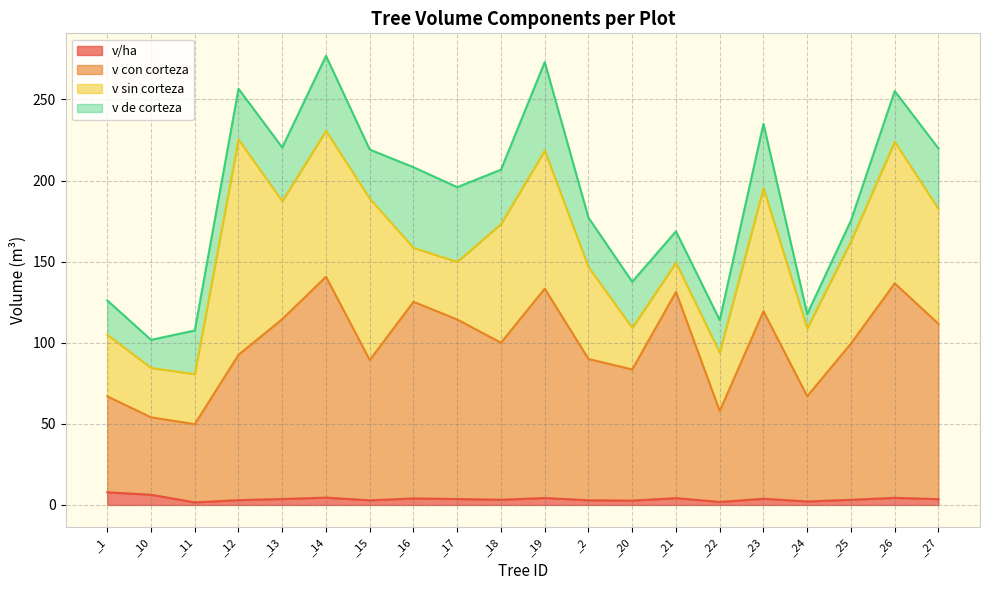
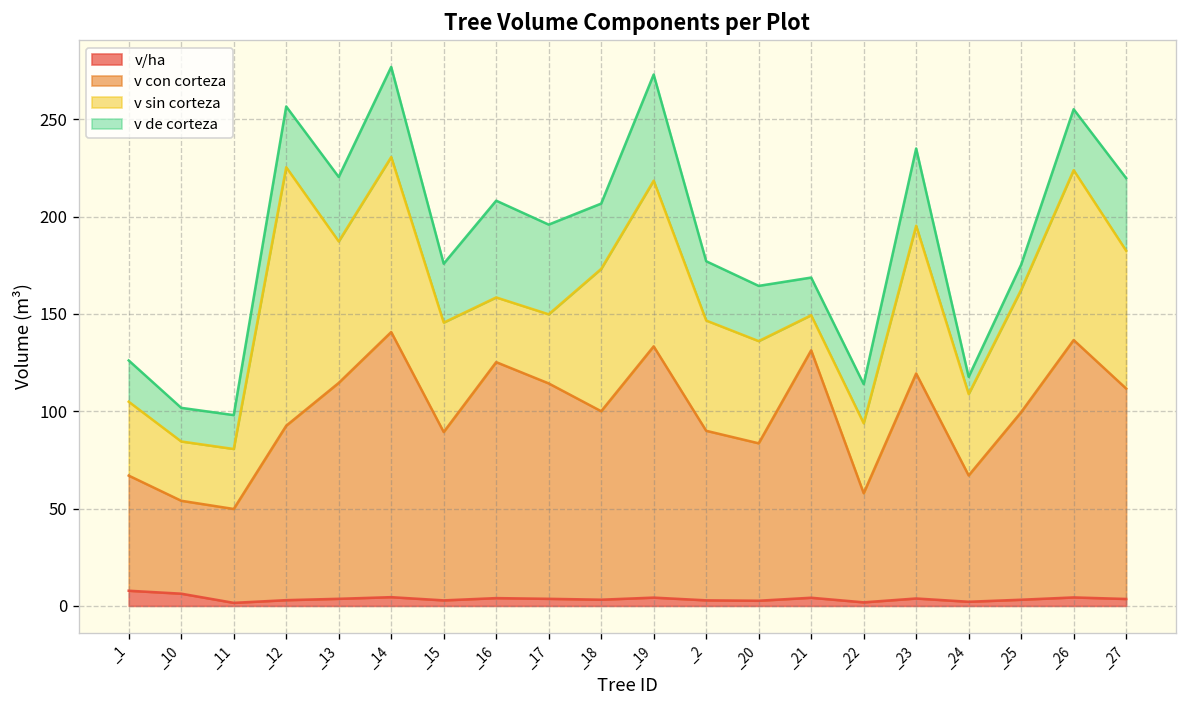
v de corteza, _11: 27 -> 17
v sin corteza, _15: 100 -> 56
v sin corteza, _20: 26 -> 53
